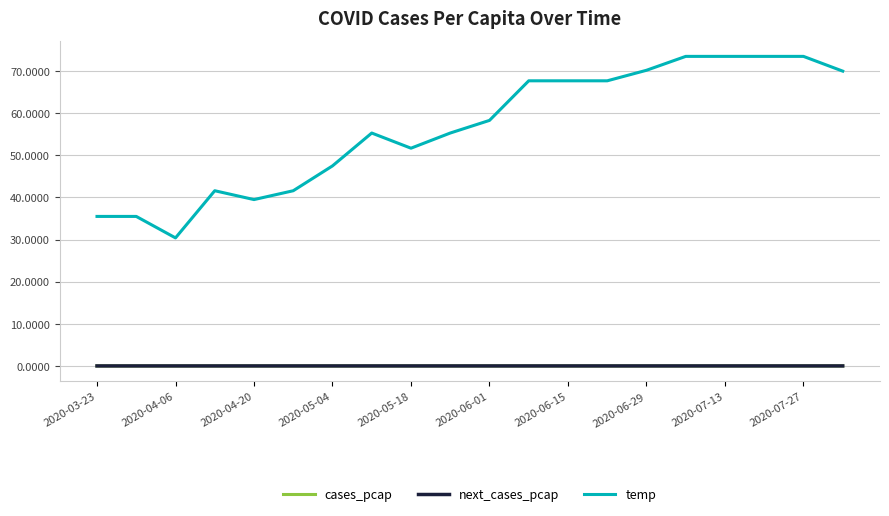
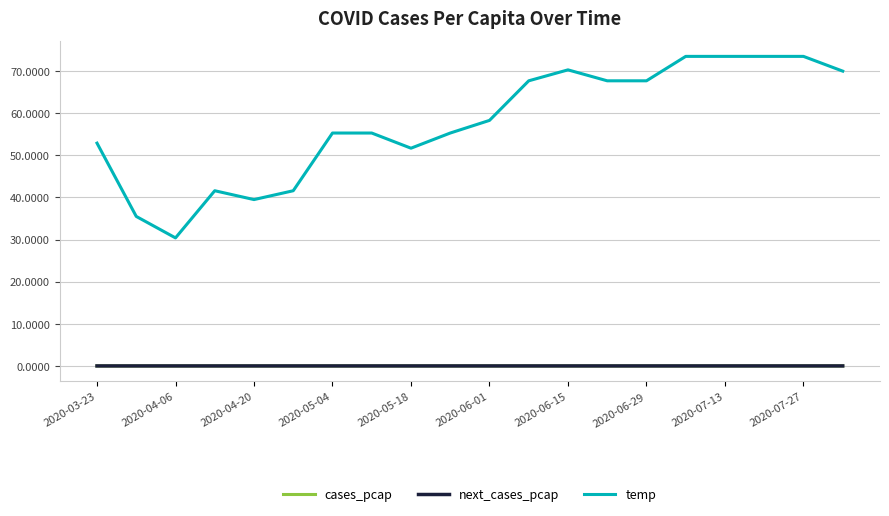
temp, 2020-03-23: 36 -> 53
temp, 2020-05-04: 48 -> 55
temp, 2020-06-15: 68 -> 70
temp, 2020-06-29: 70 -> 68
